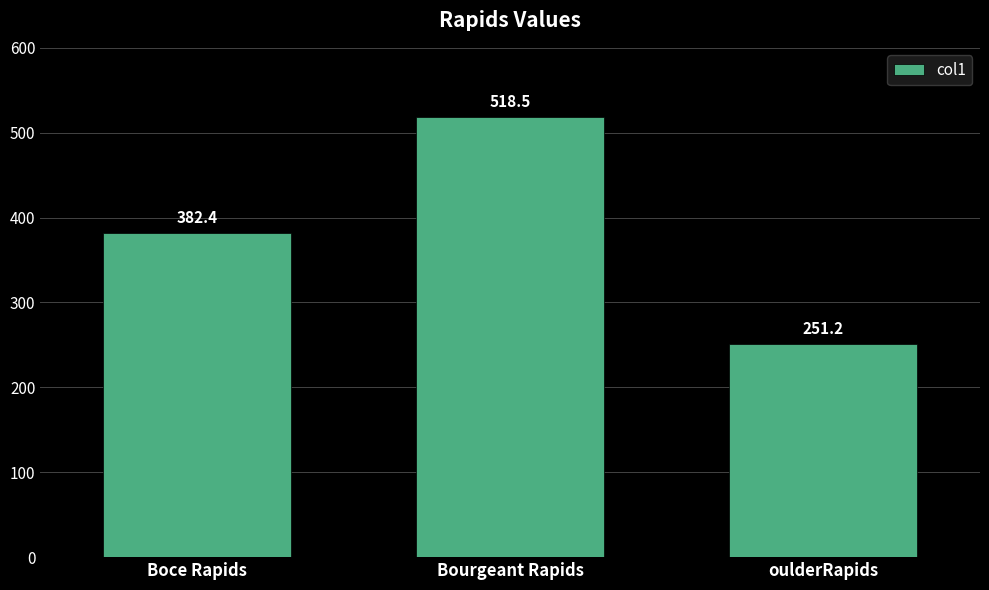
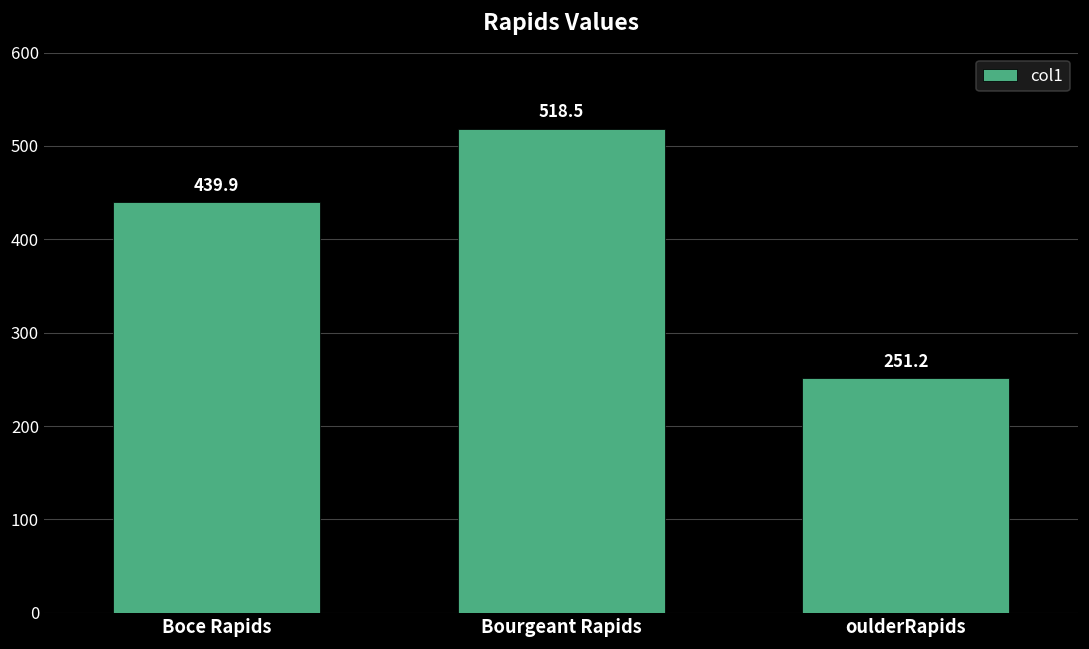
Boce Rapids: 382.4 -> 439.9
